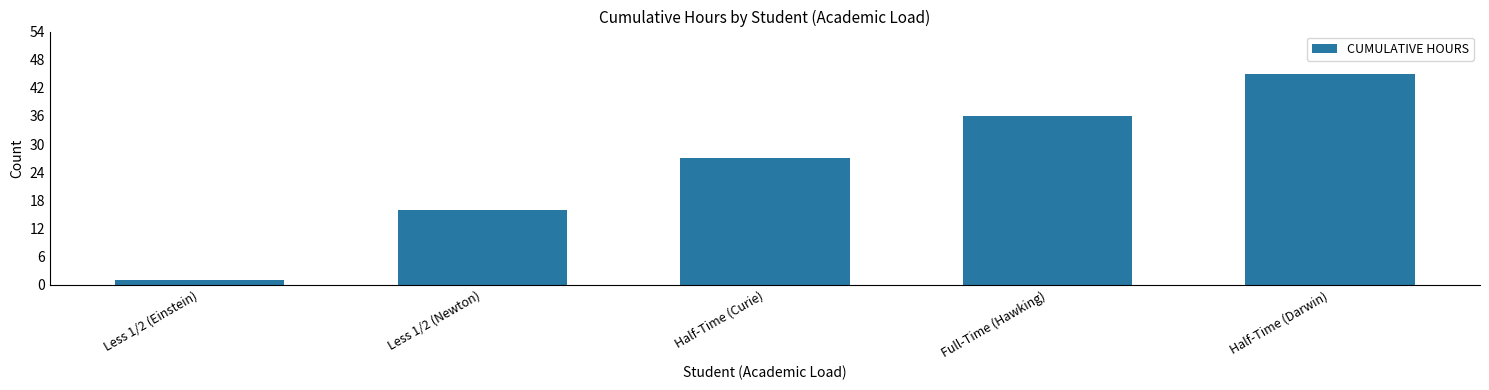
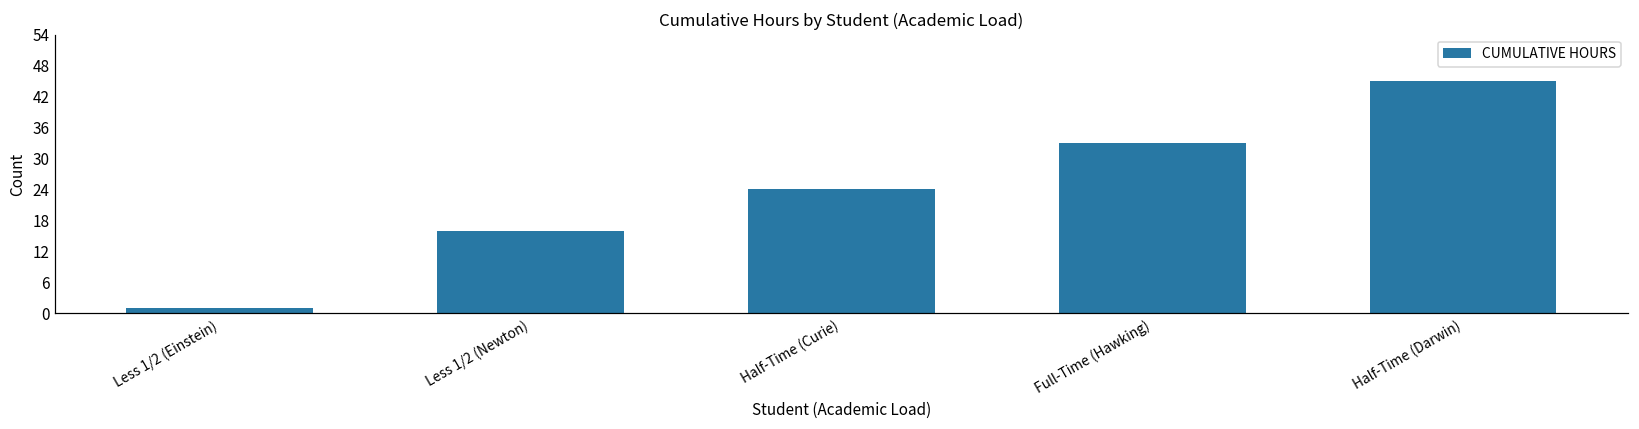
Half-Time (Curie): 27 -> 24
Full-Time (Hawking): 36 -> 33
